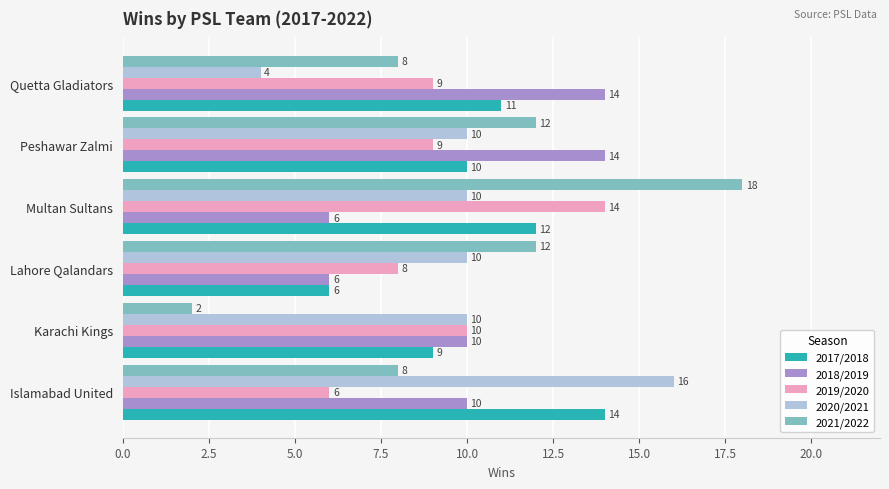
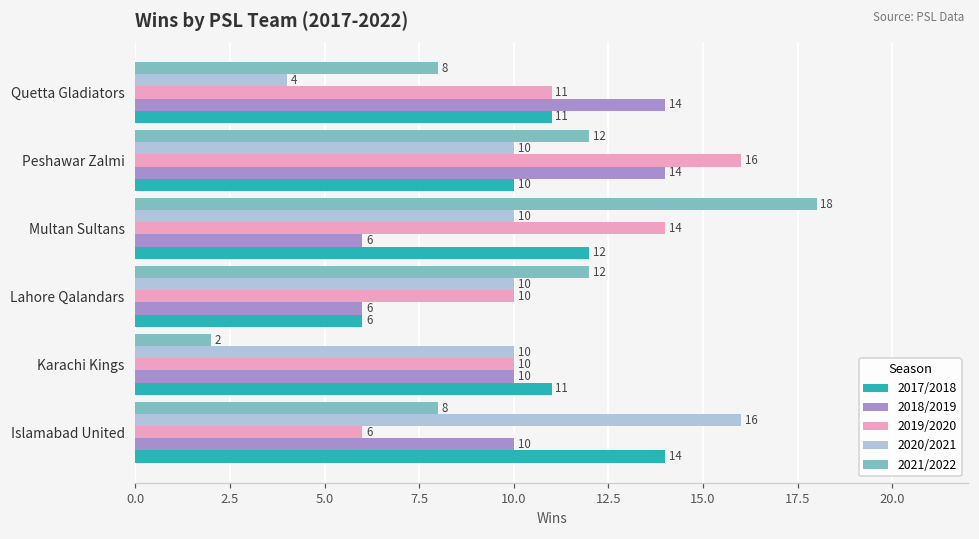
2019/2020, Quetta Gladiators: 9 -> 11
2019/2020, Peshawar Zalmi: 9 -> 16
2019/2020, Lahore Qalandars: 8 -> 10
2017/2018, Karachi Kings: 9 -> 11
